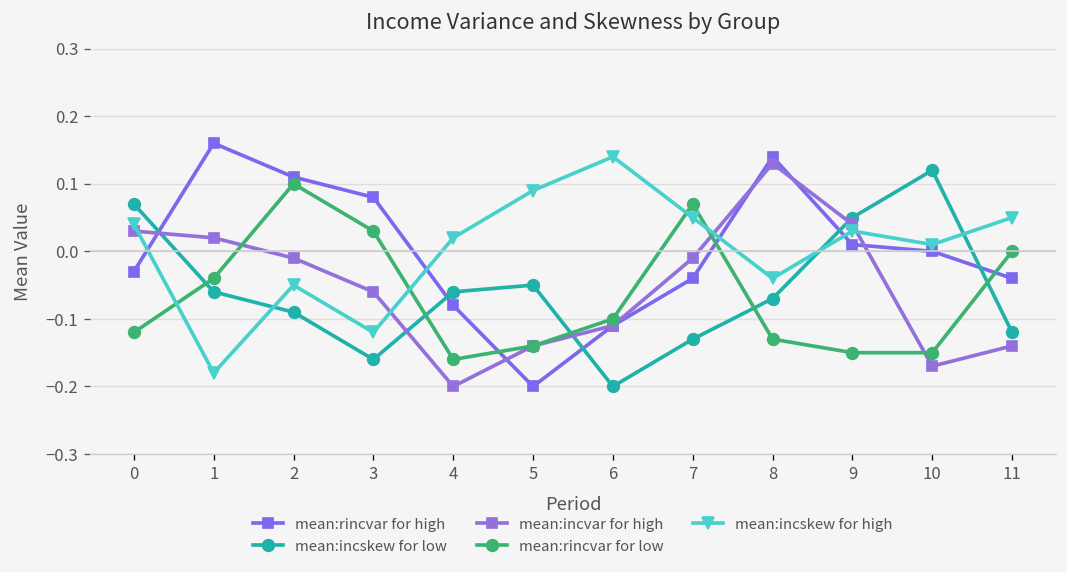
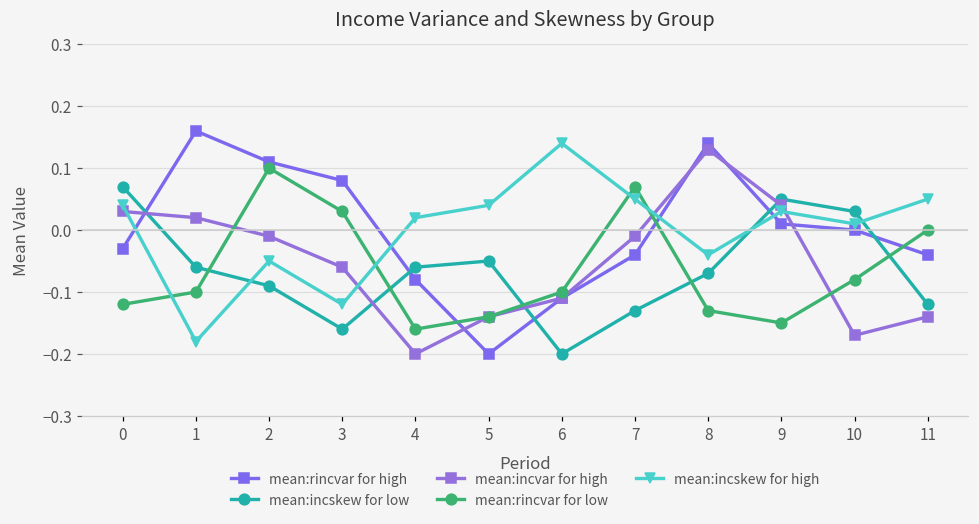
mean:rincvar for low, 1: -0.04 -> -0.10
mean:incskew for high, 5: 0.09 -> 0.04
mean:incskew for low, 10: 0.12 -> 0.03
mean:rincvar for low, 10: -0.15 -> -0.08
